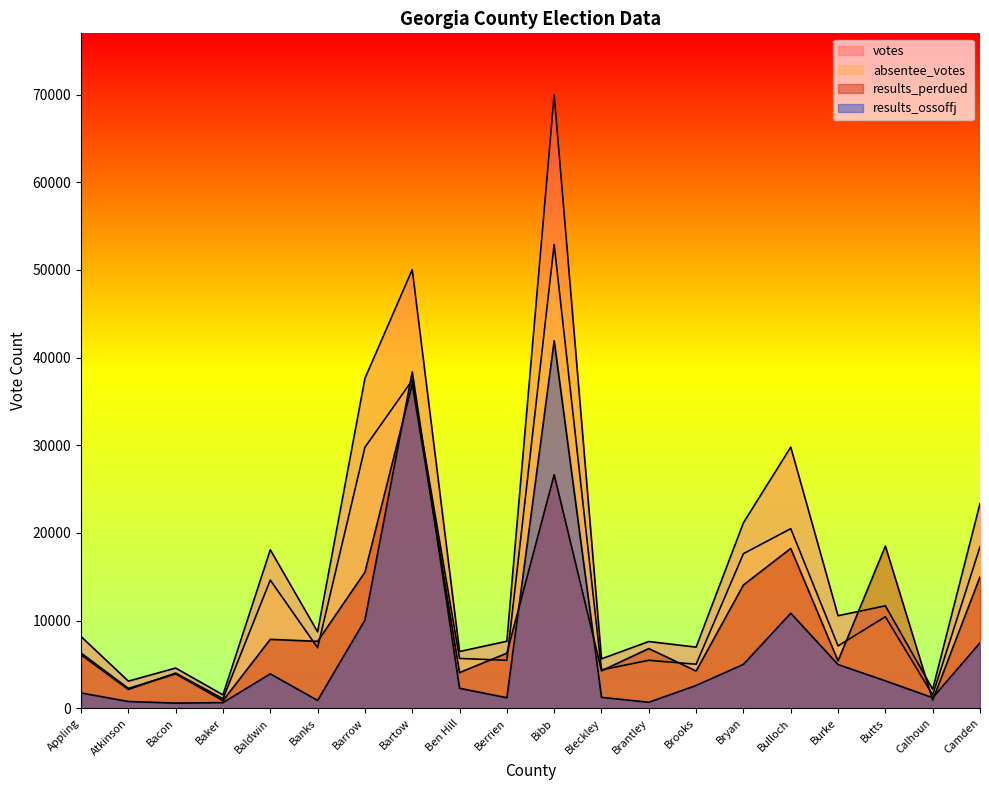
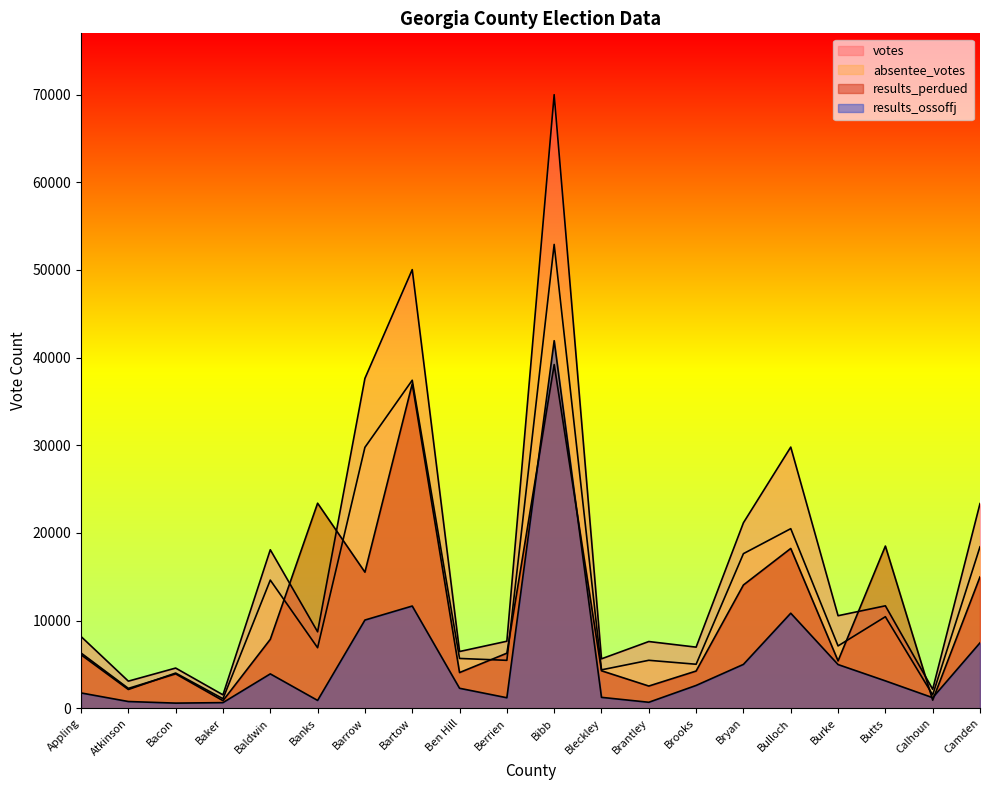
results_perdued, Banks: 8000 -> 23000
results_ossoffj, Bartow: 38000 -> 12000
results_perdued, Bibb: 27000 -> 39000
results_perdued, Brantley: 7000 -> 3000
